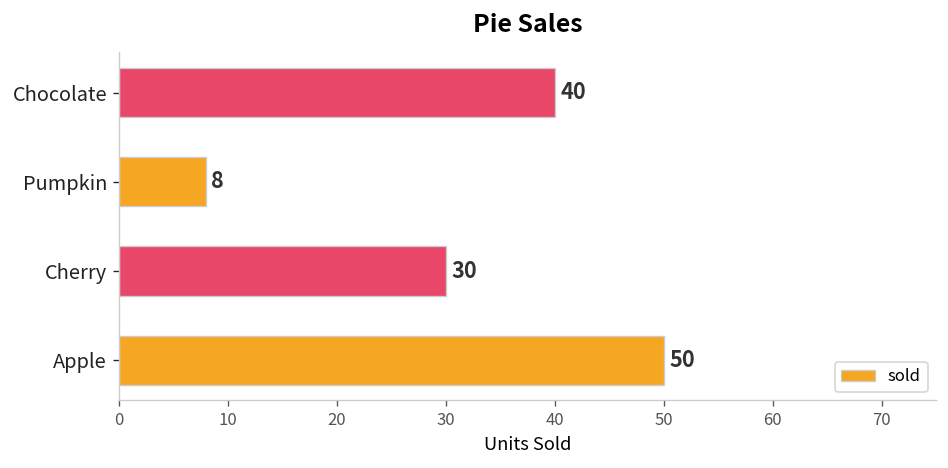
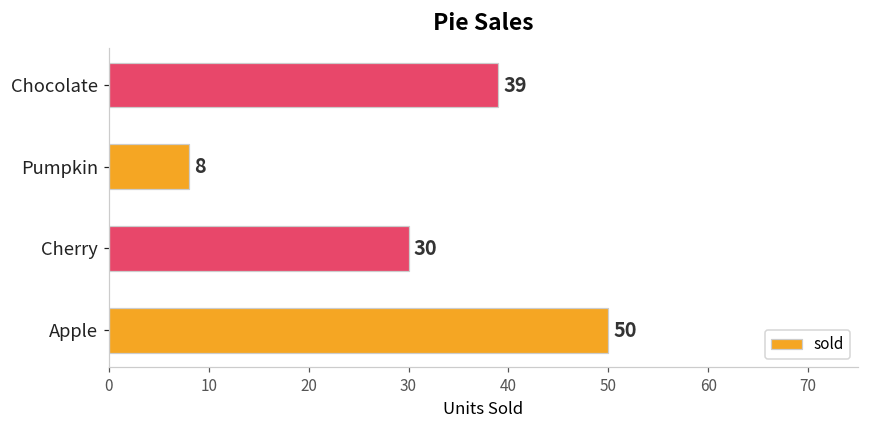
Chocolate: 40 -> 39
